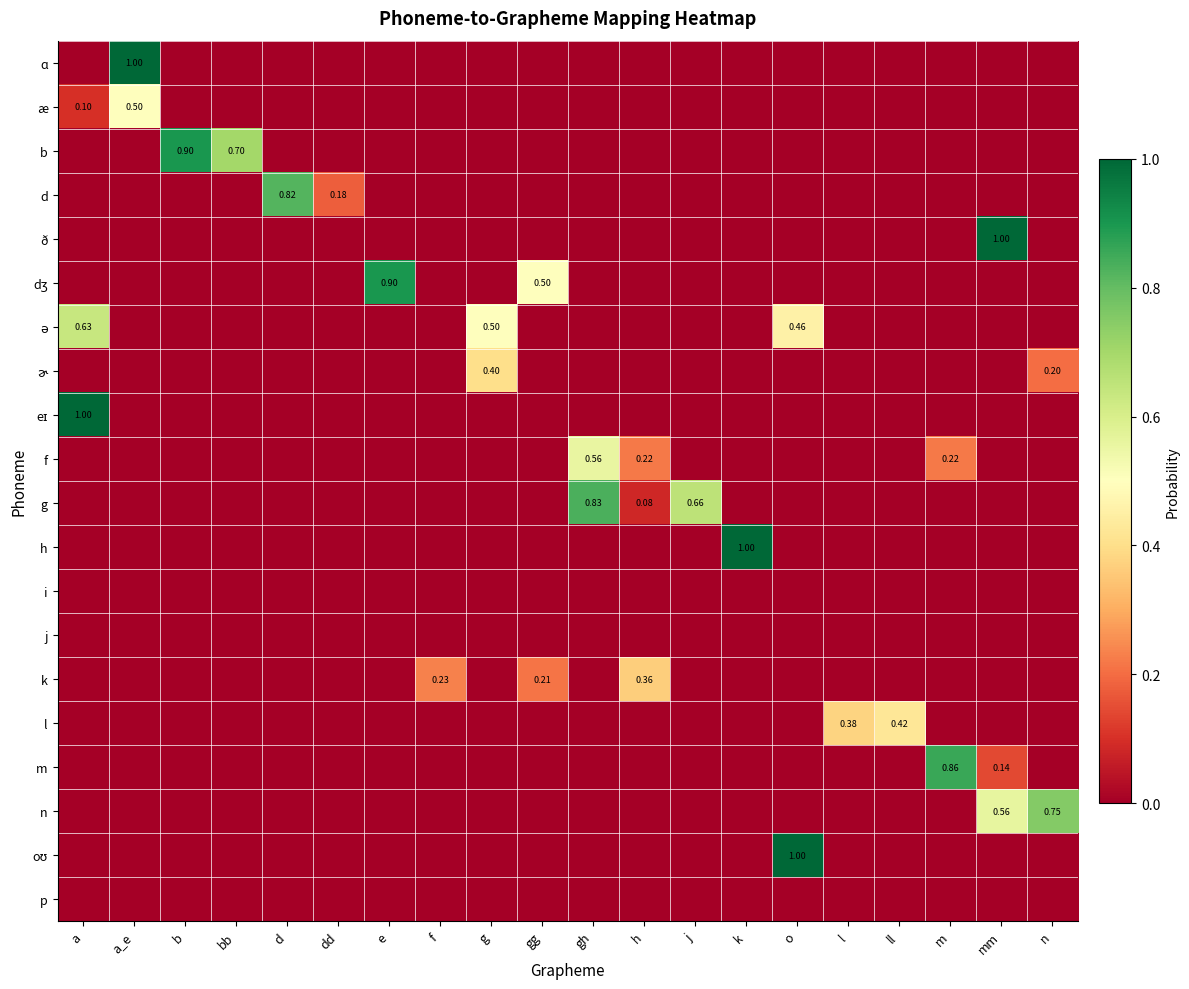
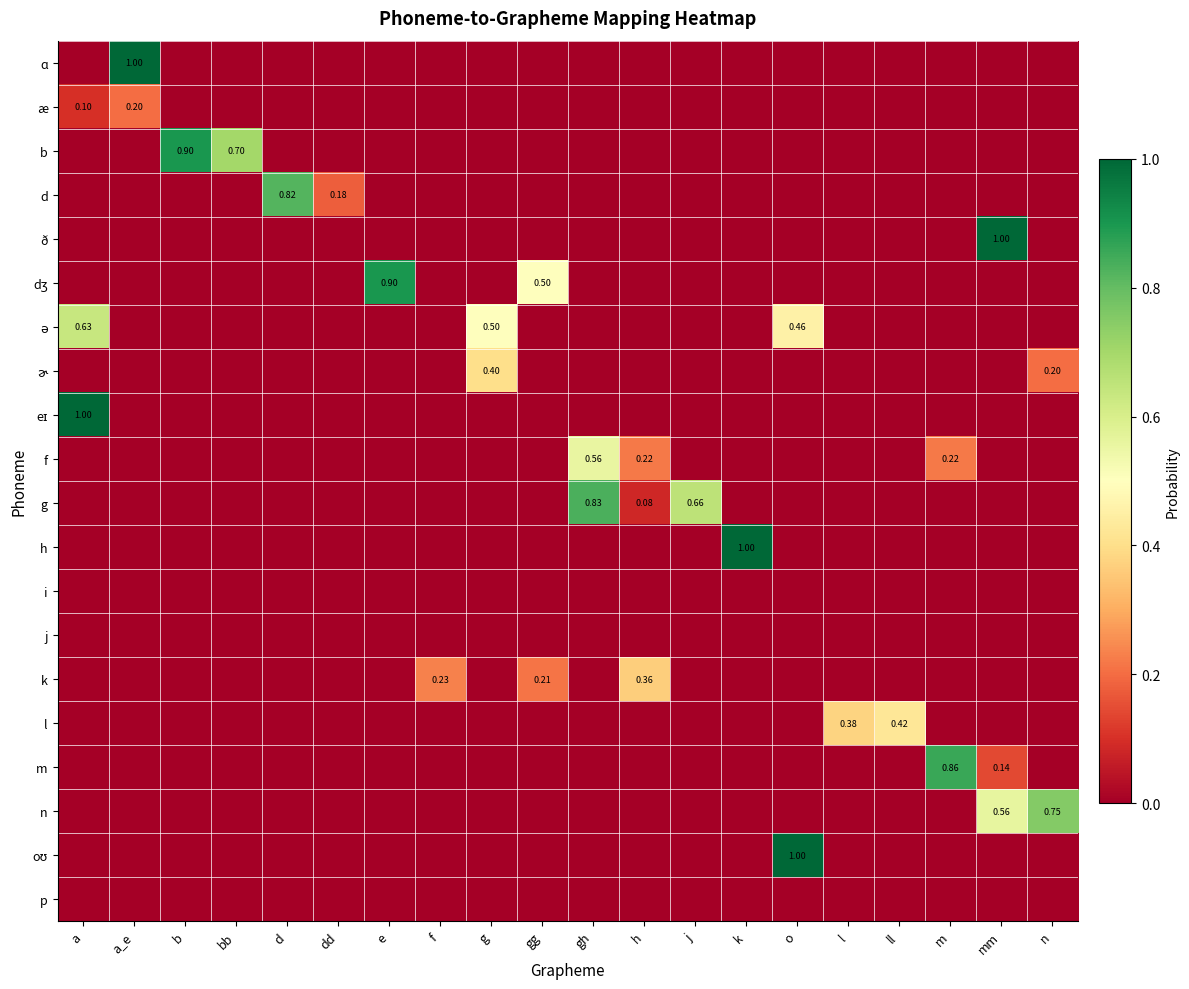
æ, a_e: 0.50 -> 0.20
